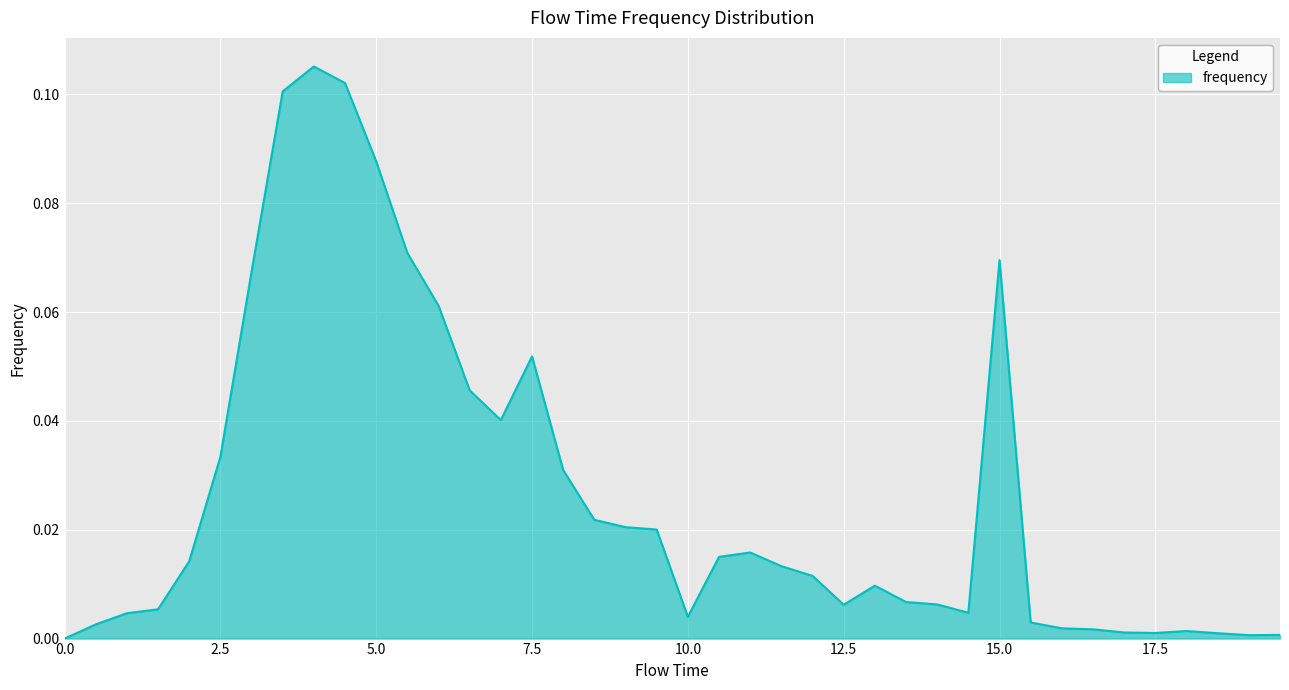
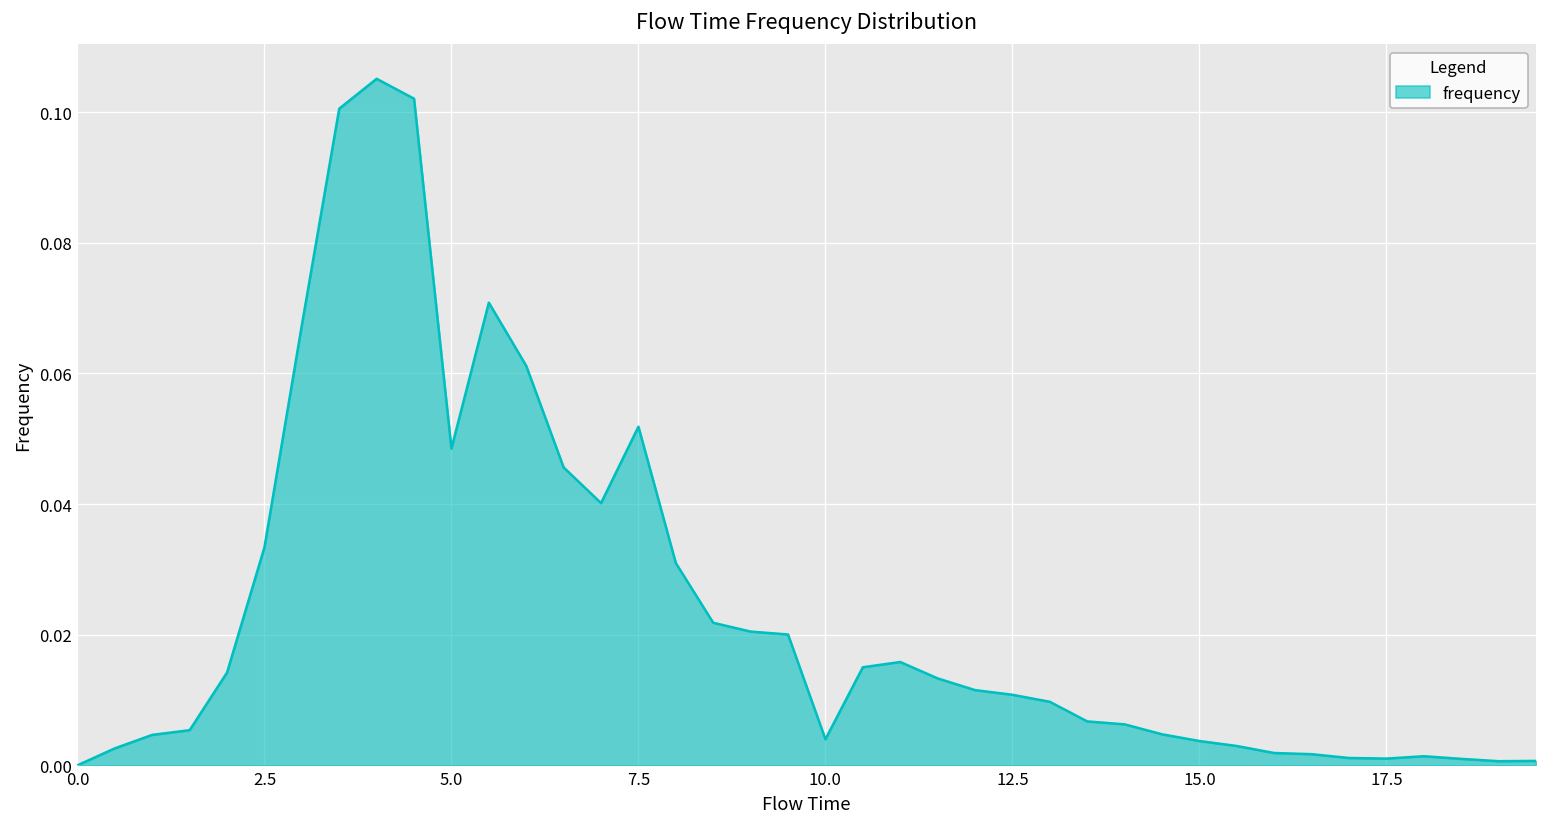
5.0: 0.088 -> 0.049
12.5: 0.006 -> 0.011
15.0: 0.070 -> 0.004
